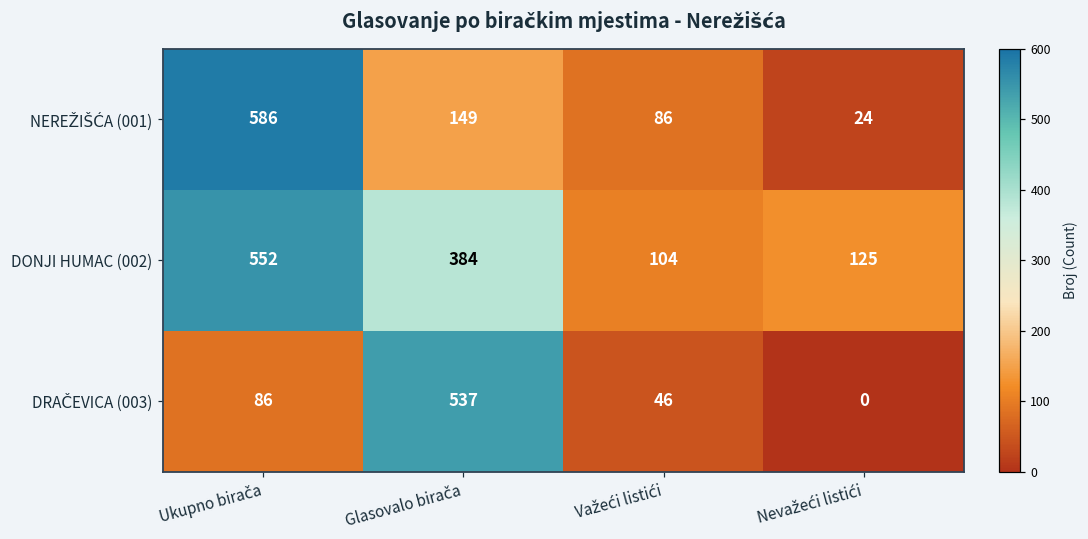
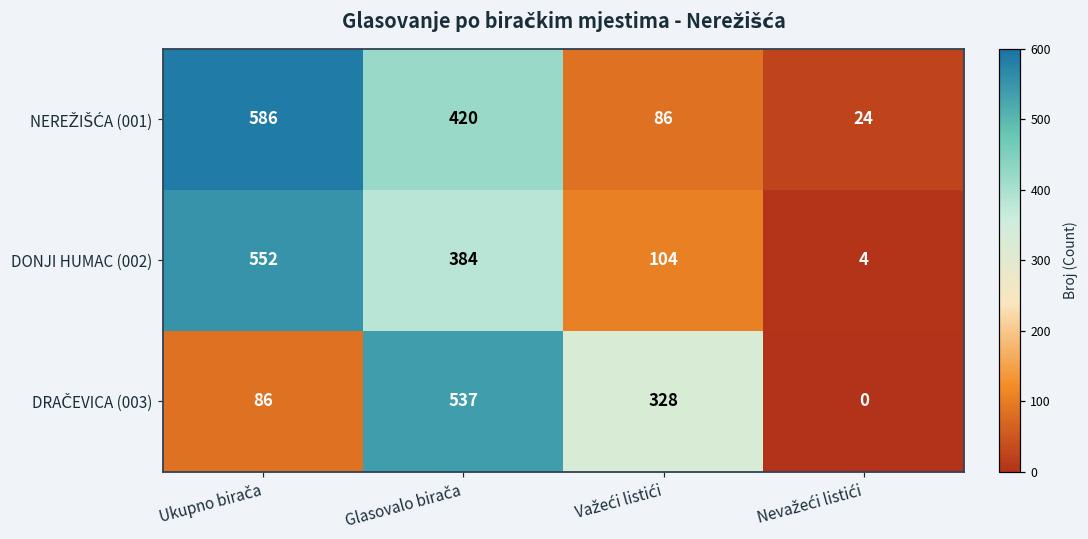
NEREŽIŠĆA (001), Glasovalo birača: 149 -> 420
DONJI HUMAC (002), Nevažeći listići: 125 -> 4
DRAČEVICA (003), Važeći listići: 46 -> 328
